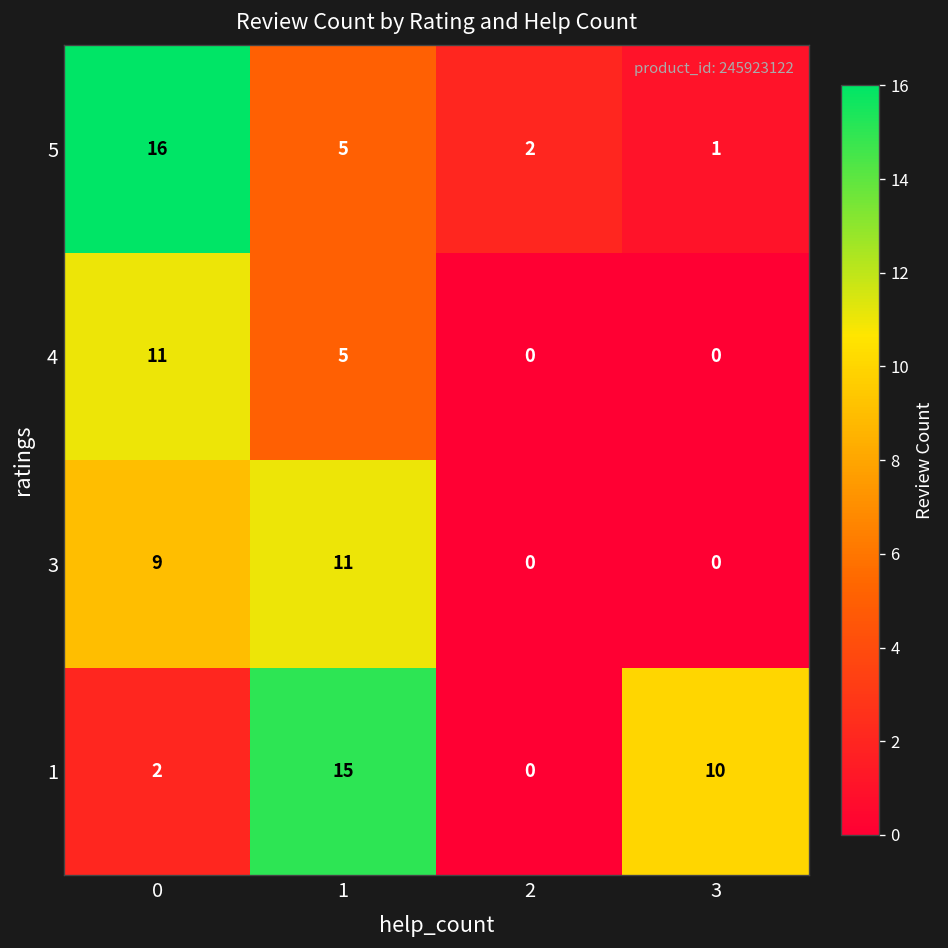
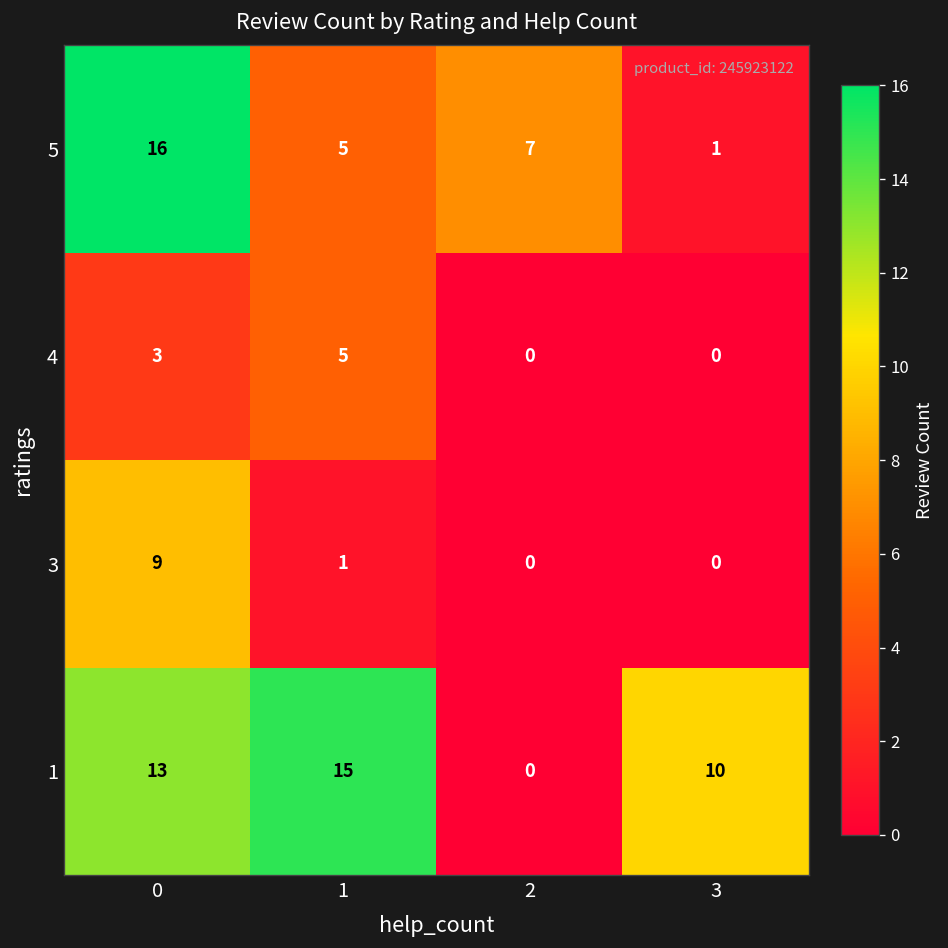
5, 2: 2 -> 7
4, 0: 11 -> 3
3, 1: 11 -> 1
1, 0: 2 -> 13
